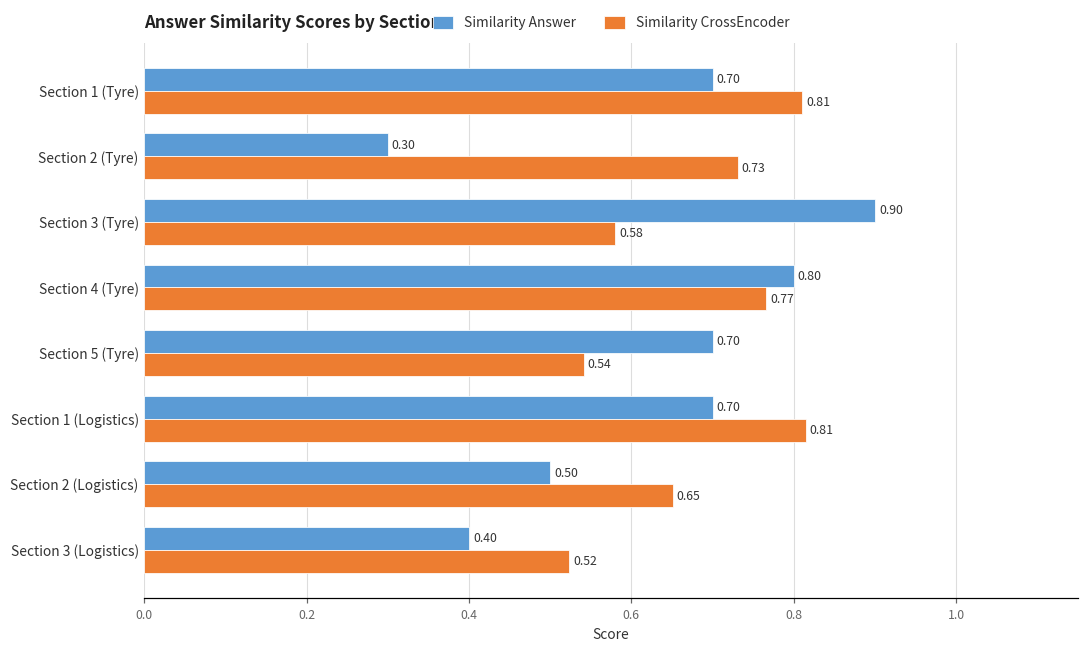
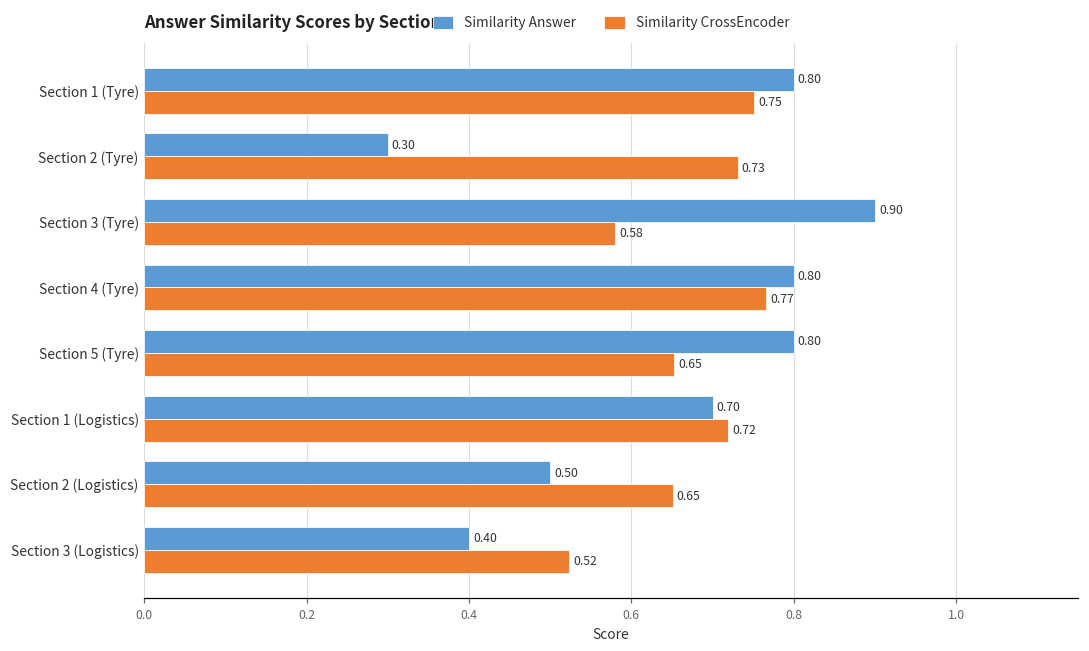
Similarity Answer, Section 1 (Tyre): 0.70 -> 0.80
Similarity CrossEncoder, Section 1 (Tyre): 0.81 -> 0.75
Similarity Answer, Section 5 (Tyre): 0.70 -> 0.80
Similarity CrossEncoder, Section 5 (Tyre): 0.54 -> 0.65
Similarity CrossEncoder, Section 1 (Logistics): 0.81 -> 0.72
